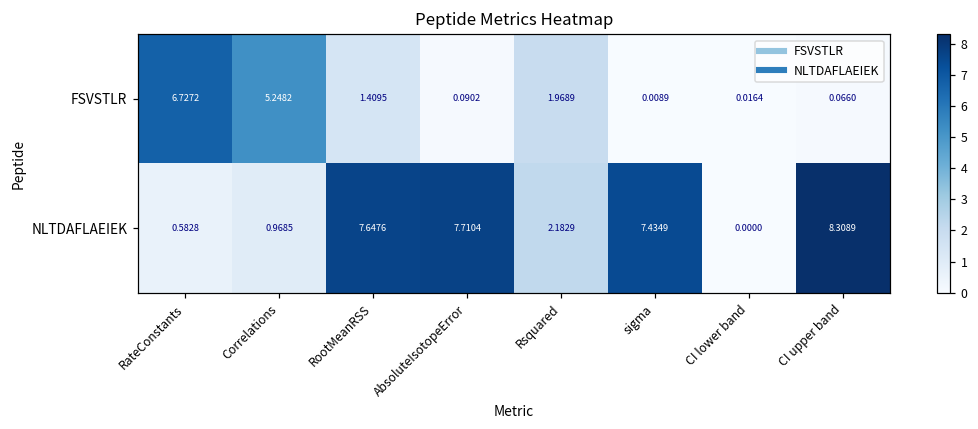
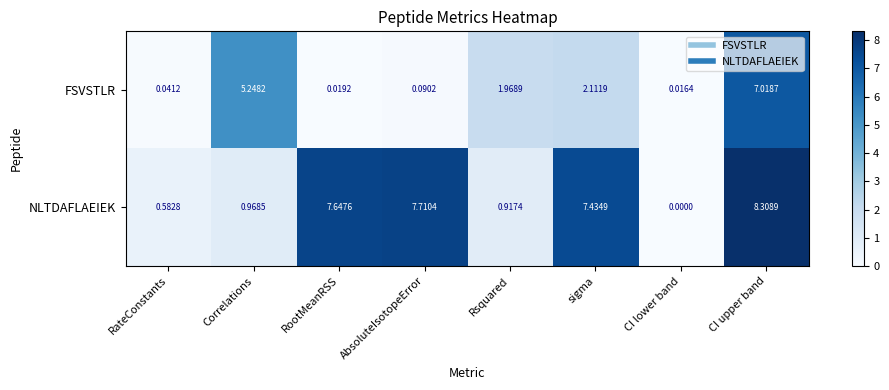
FSVSTLR, RateConstants: 6.7272 -> 0.0412
FSVSTLR, RootMeanRSS: 1.4095 -> 0.0192
FSVSTLR, sigma: 0.0089 -> 2.1119
FSVSTLR, CI upper band: 0.0660 -> 7.0187
NLTDAFLAEIEK, Rsquared: 2.1829 -> 0.9174
